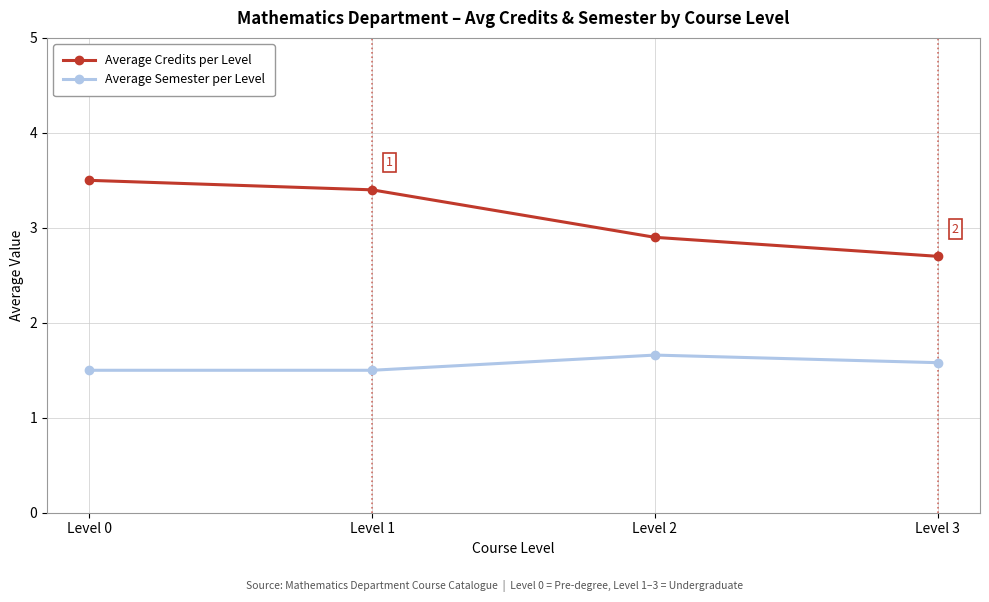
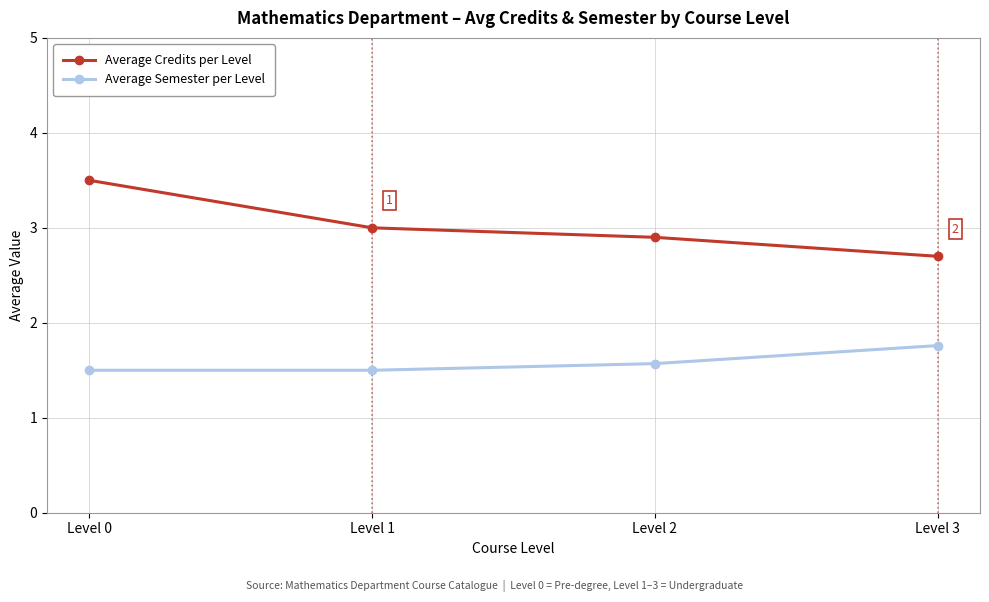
Average Credits per Level, Level 1: 3.4 -> 3.0
Average Semester per Level, Level 2: 1.7 -> 1.6
Average Semester per Level, Level 3: 1.6 -> 1.8
